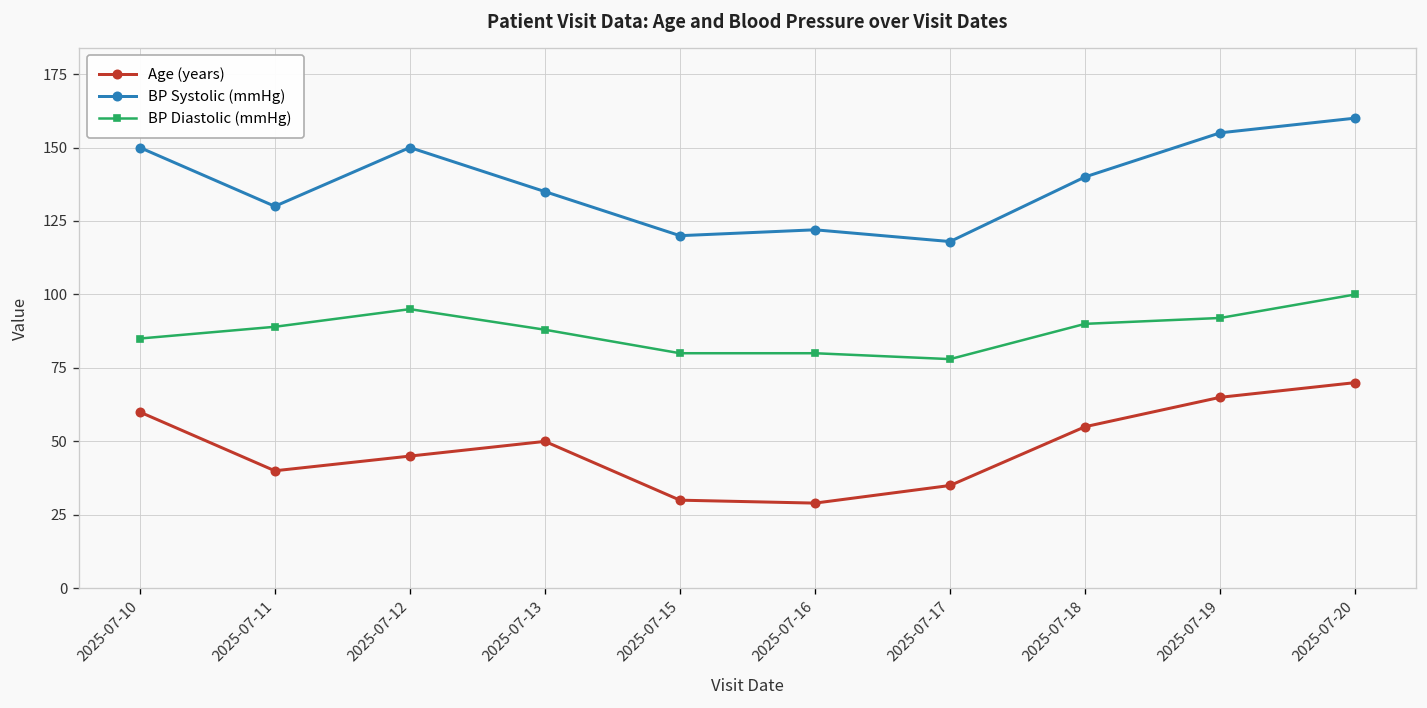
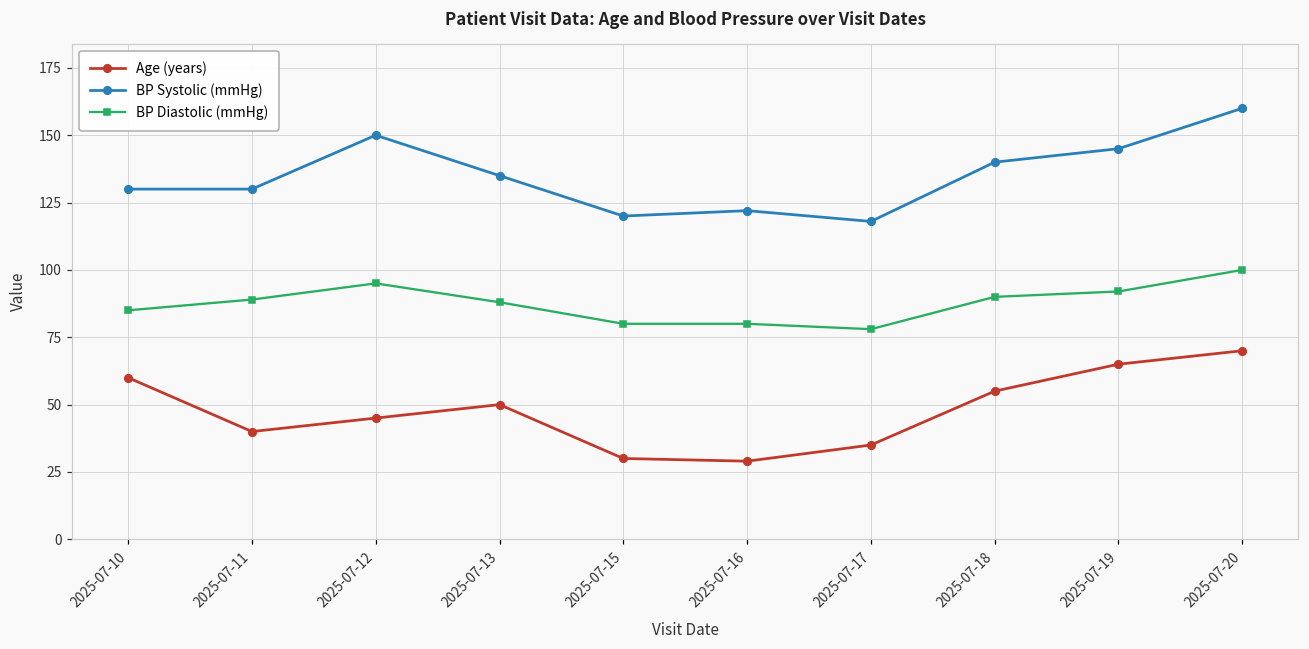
BP Systolic (mmHg), 2025-07-10: 150 -> 130
BP Systolic (mmHg), 2025-07-19: 155 -> 145
